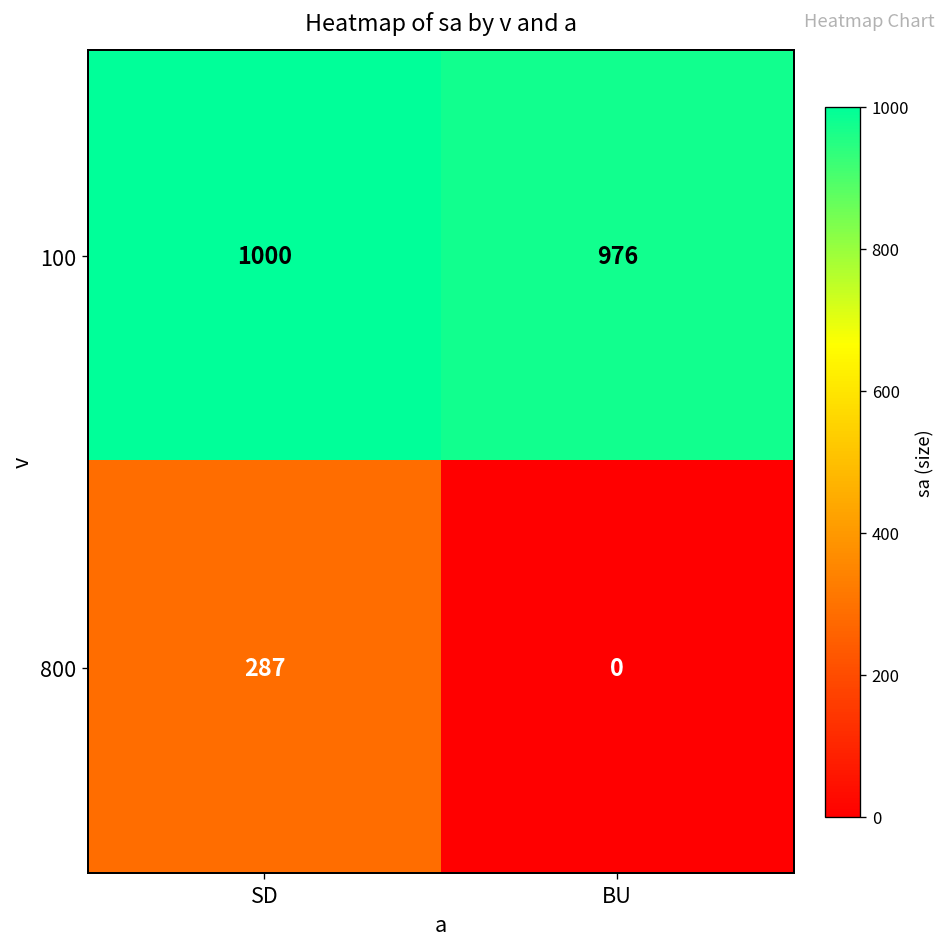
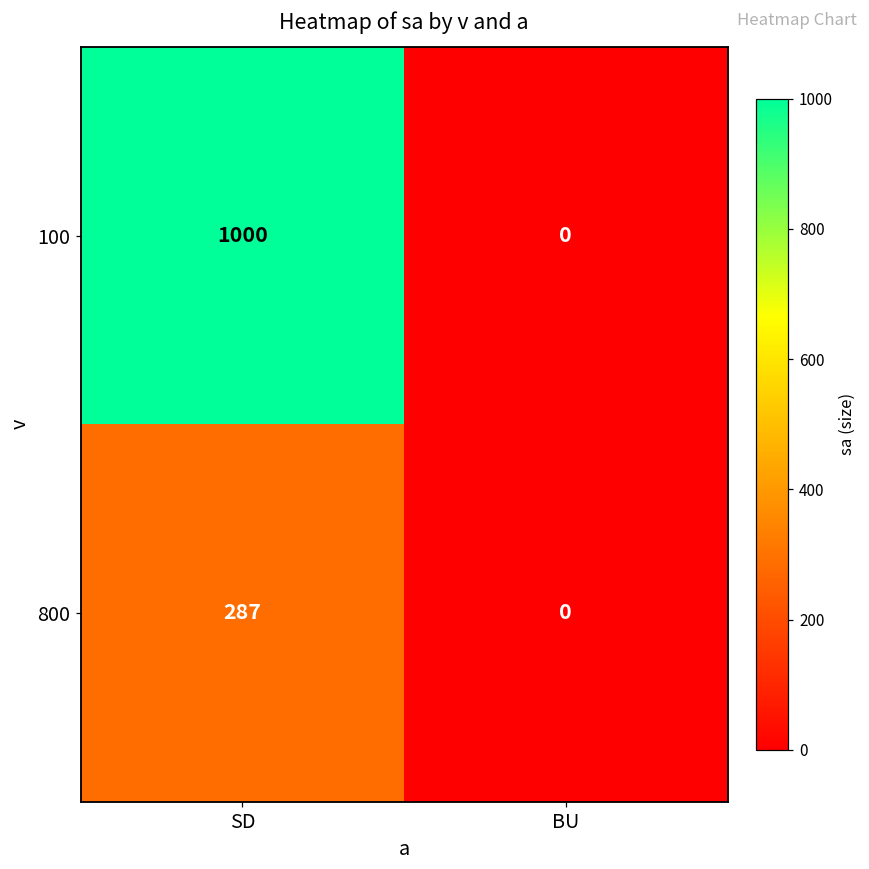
100, BU: 976 -> 0
